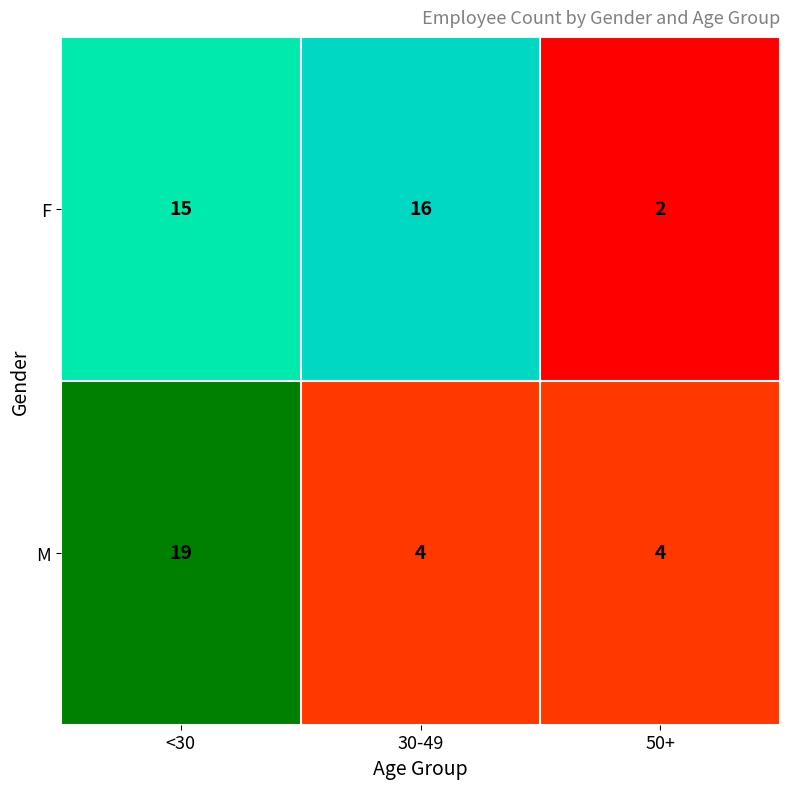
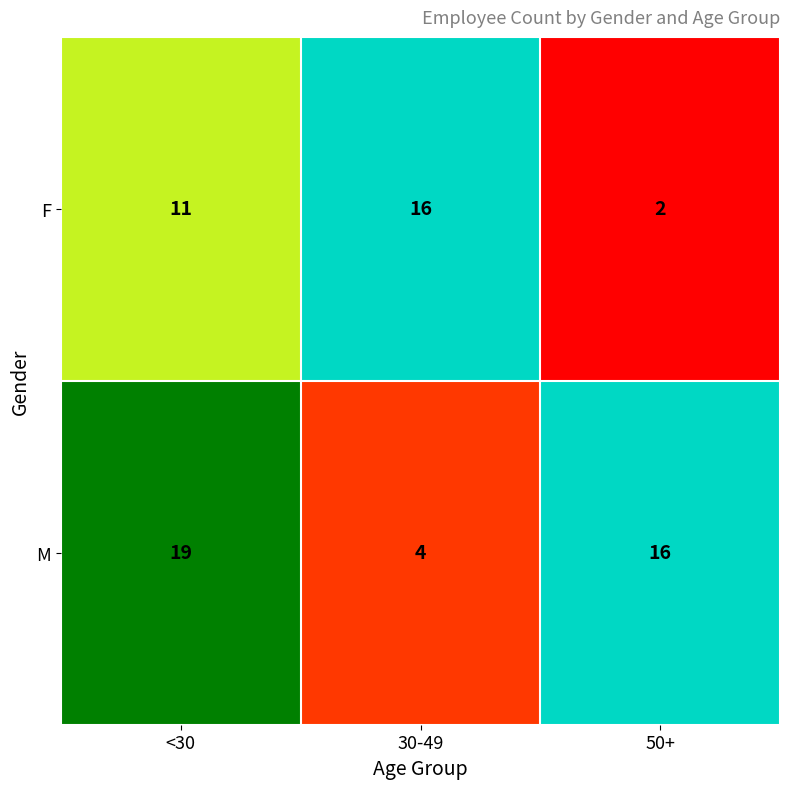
F, <30: 15 -> 11
M, 50+: 4 -> 16
